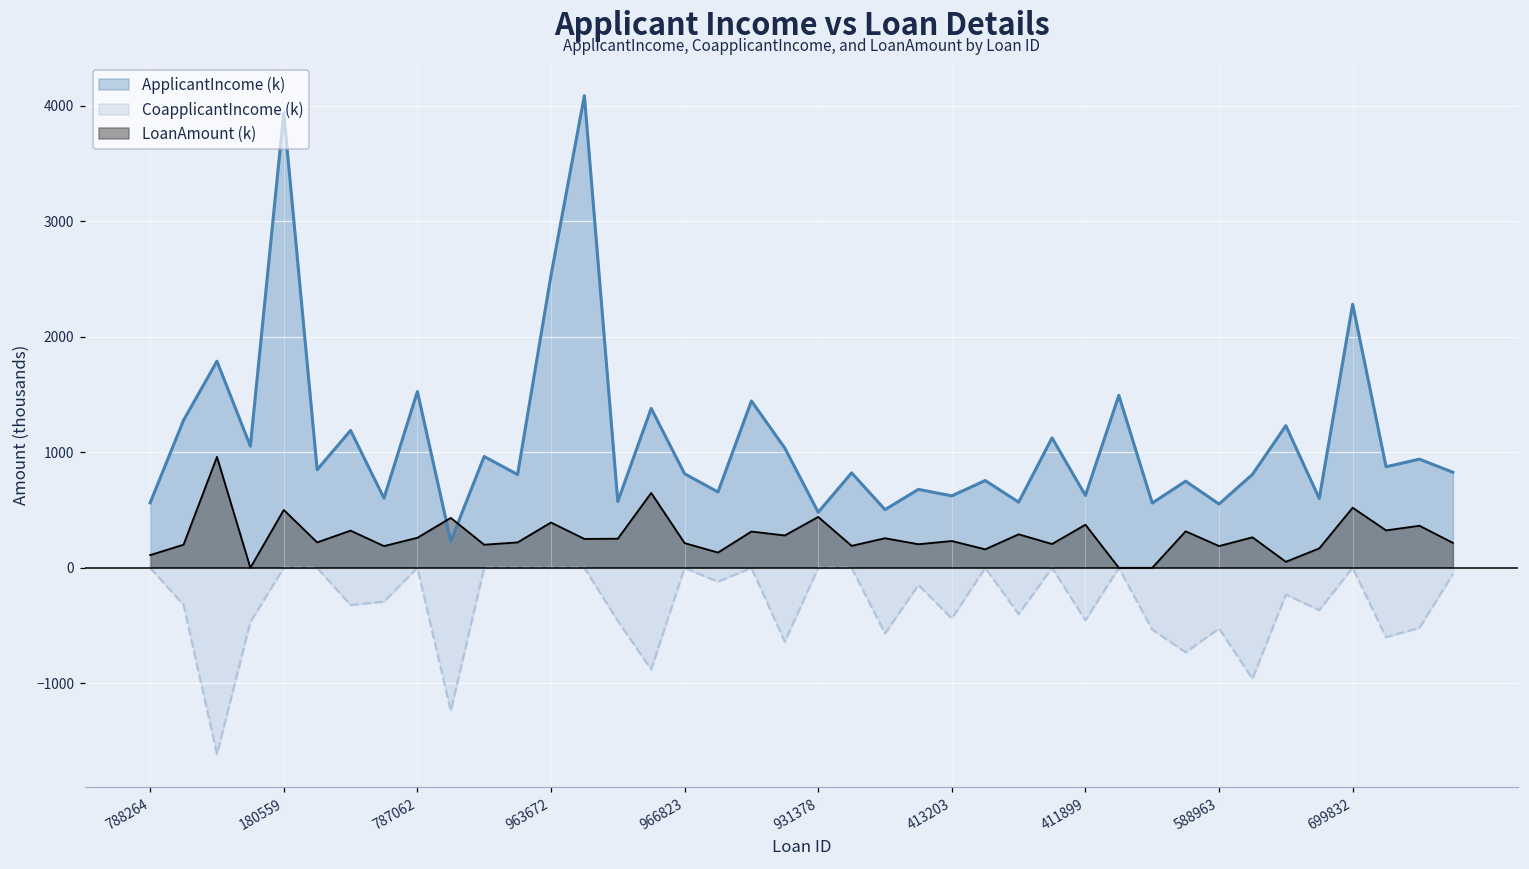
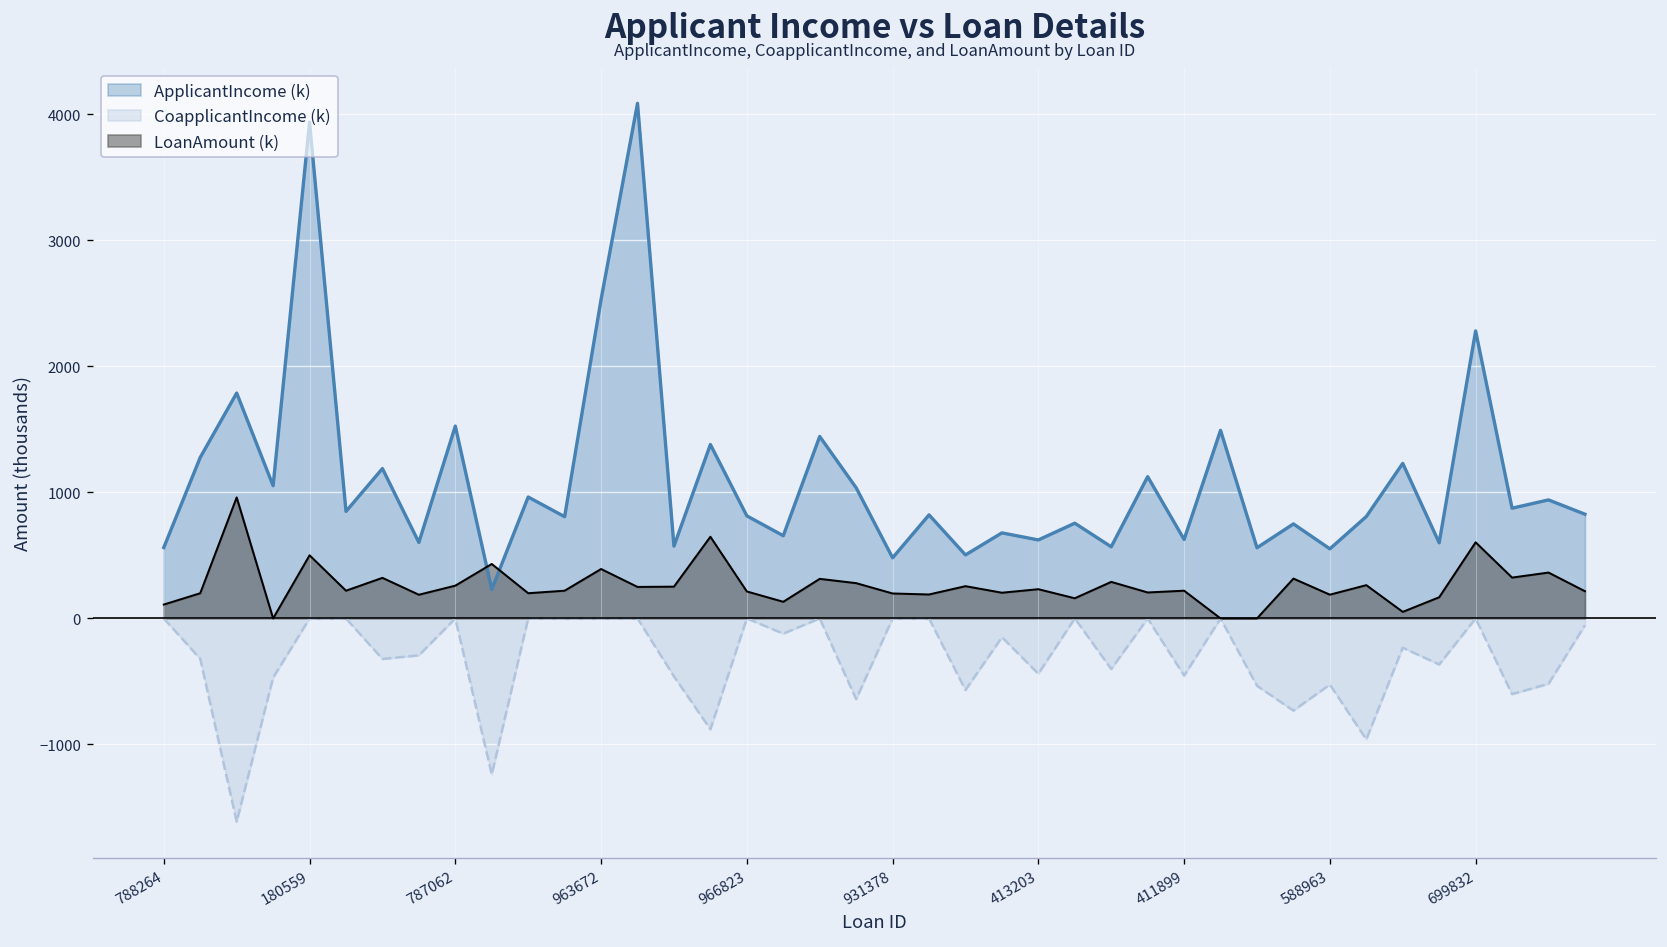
LoanAmount (k), 931378: 440 -> 200
LoanAmount (k), 411899: 370 -> 220
LoanAmount (k), 699832: 520 -> 600
